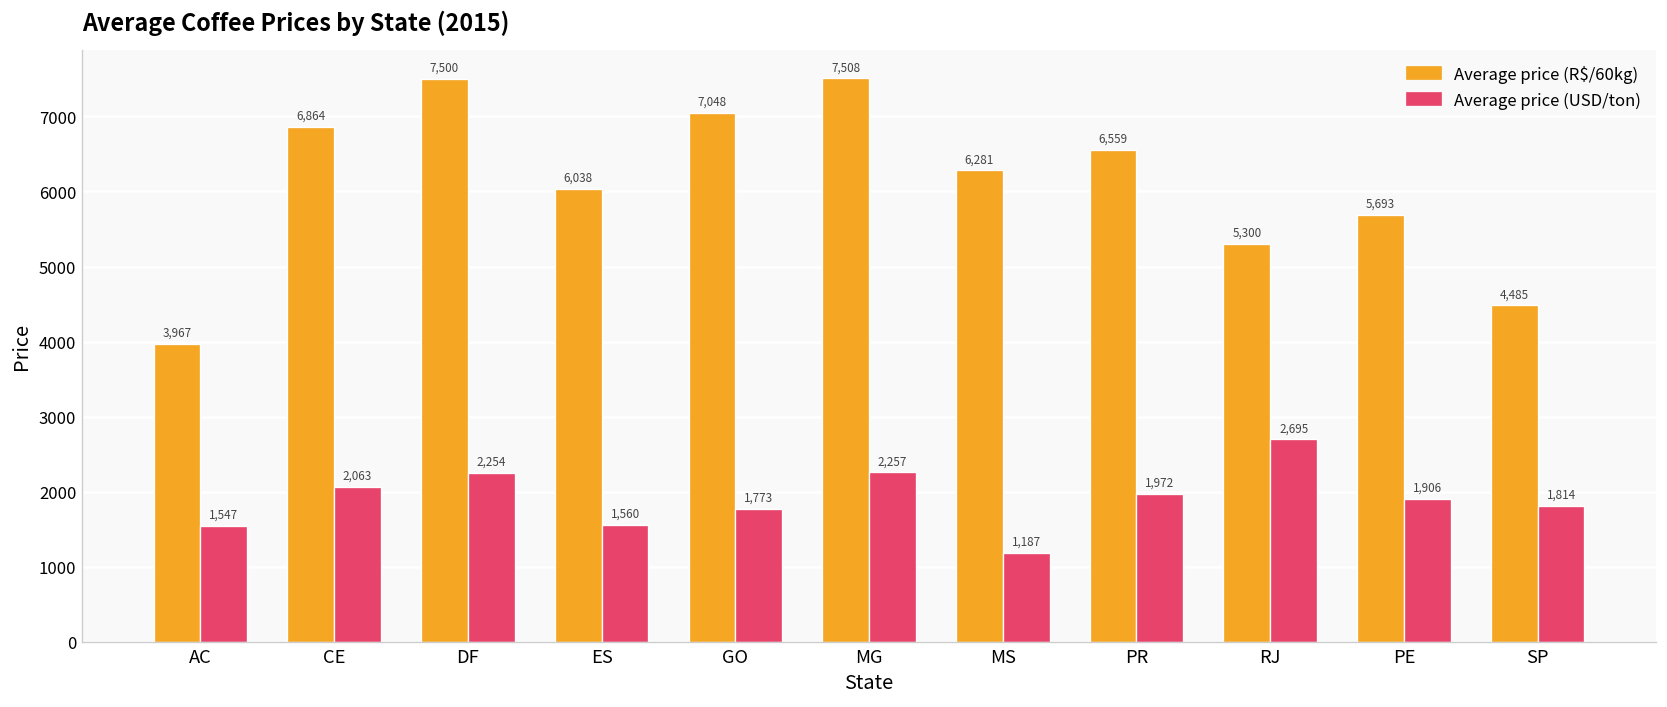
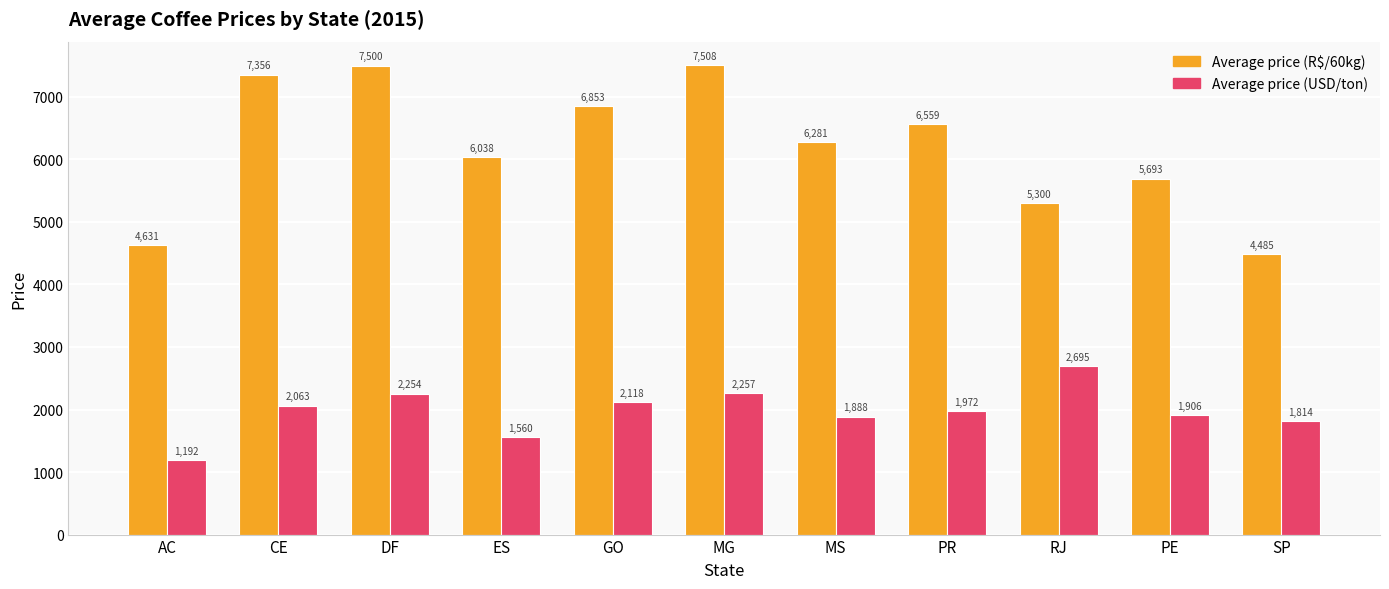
Average price (R$/60kg), AC: 3,967 -> 4,631
Average price (USD/ton), AC: 1,547 -> 1,192
Average price (R$/60kg), CE: 6,864 -> 7,356
Average price (R$/60kg), GO: 7,048 -> 6,853
Average price (USD/ton), GO: 1,773 -> 2,118
Average price (USD/ton), MS: 1,187 -> 1,888
